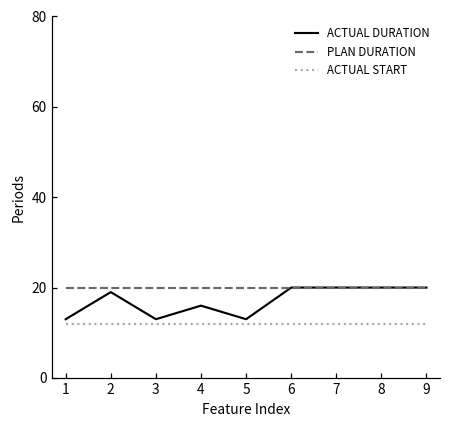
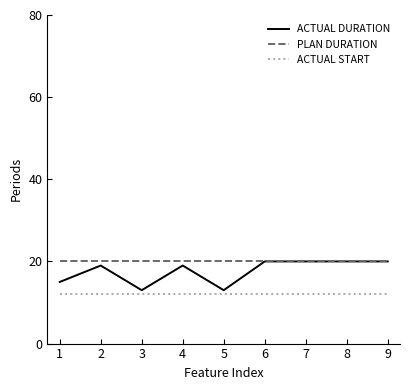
ACTUAL DURATION, 1: 13 -> 15
ACTUAL DURATION, 4: 16 -> 19
